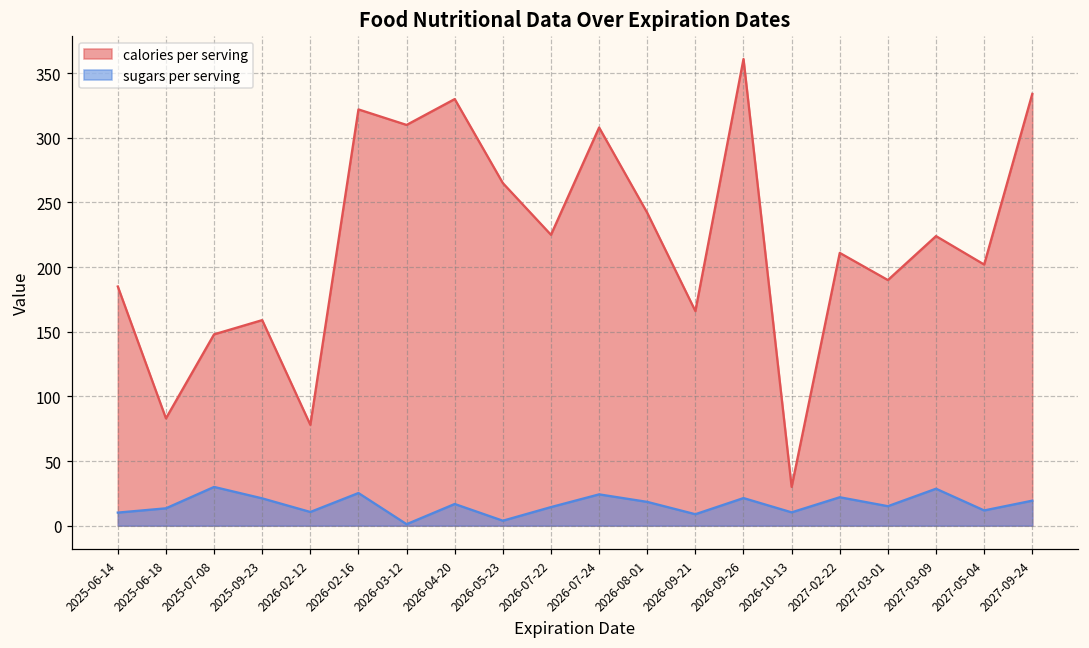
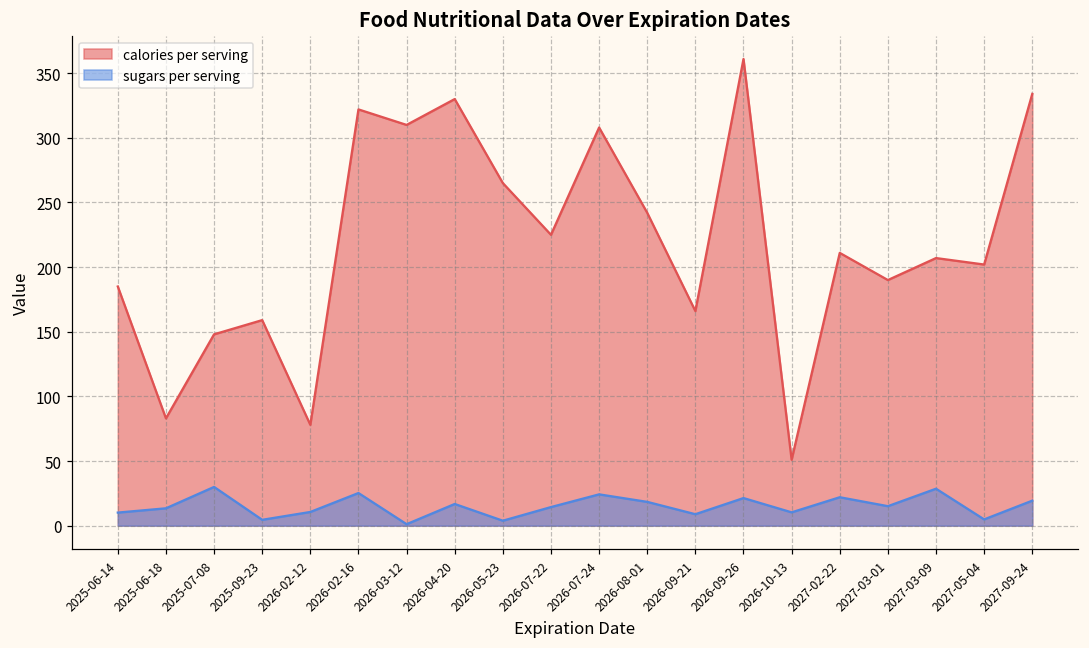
sugars per serving, 2025-09-23: 21 -> 5
calories per serving, 2026-10-13: 30 -> 51
calories per serving, 2027-03-09: 224 -> 207
sugars per serving, 2027-05-04: 12 -> 5
